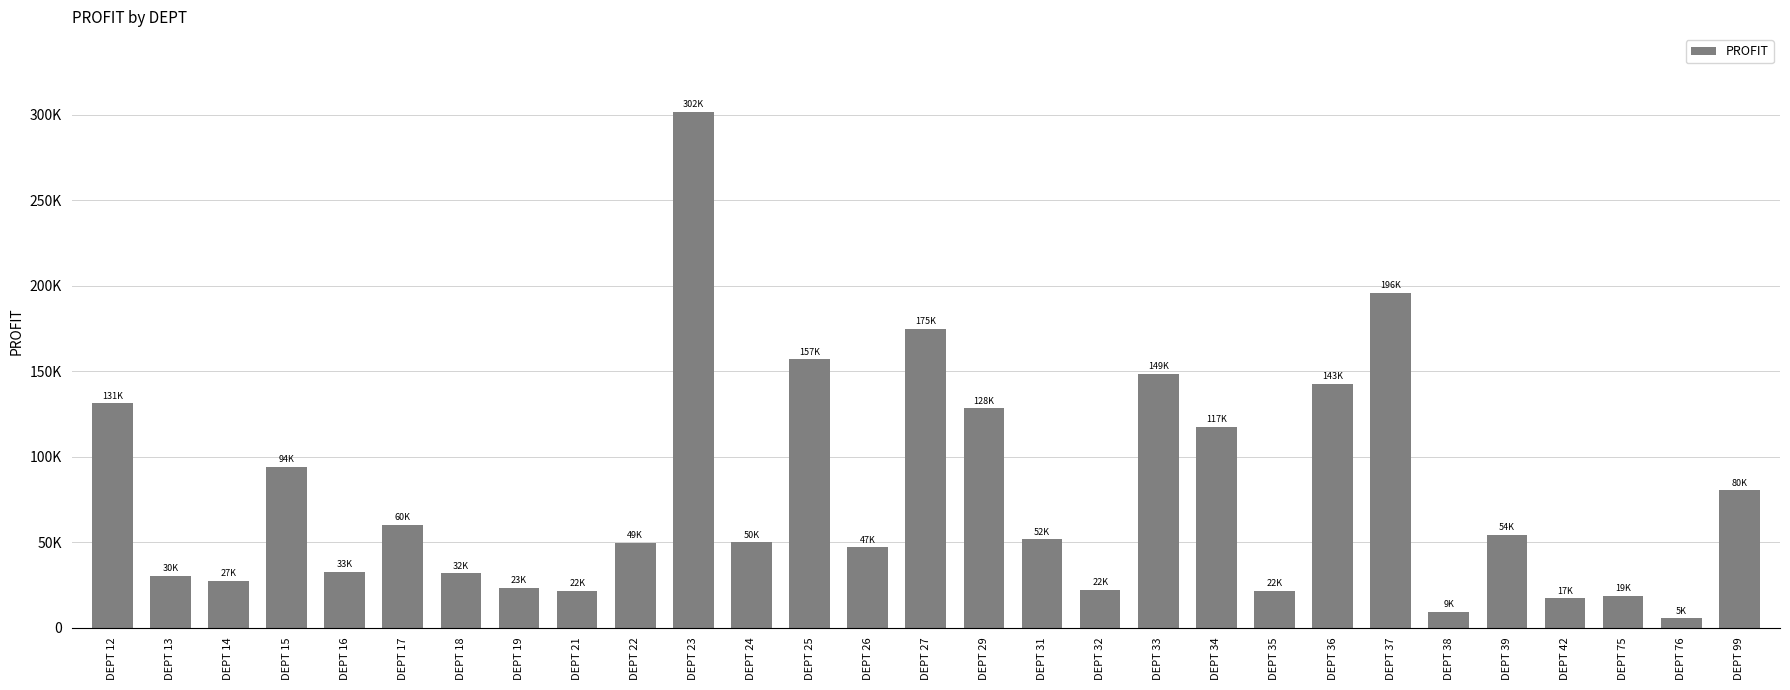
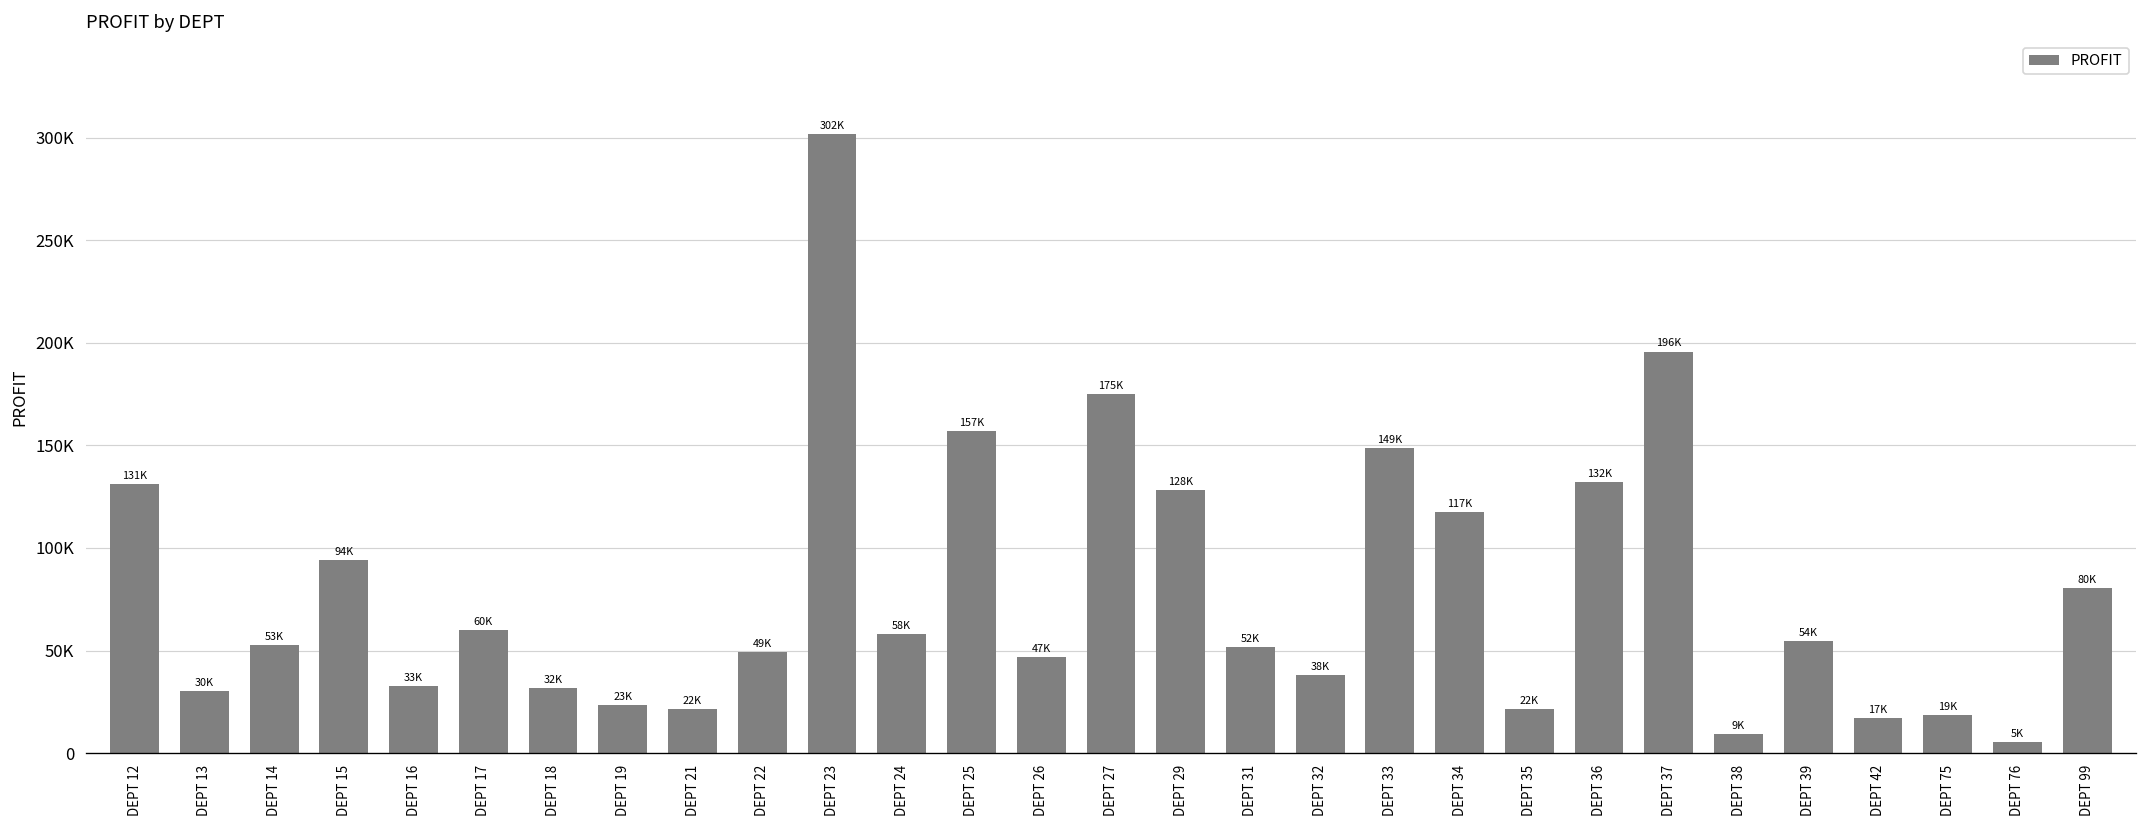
DEPT 14: 27K -> 53K
DEPT 24: 50K -> 58K
DEPT 32: 22K -> 38K
DEPT 36: 143K -> 132K
